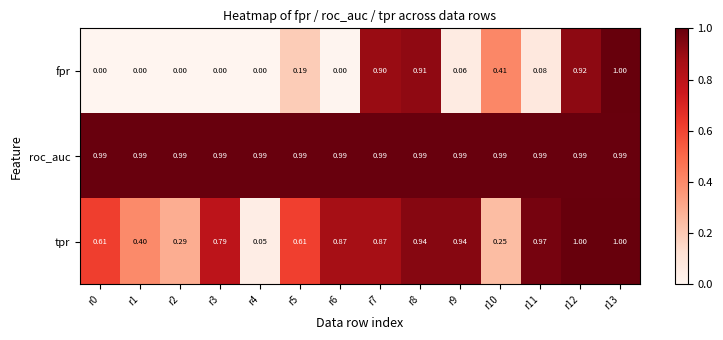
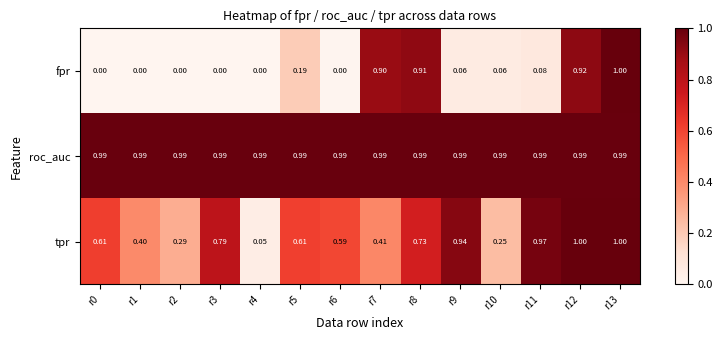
fpr, r10: 0.41 -> 0.06
tpr, r6: 0.87 -> 0.59
tpr, r7: 0.87 -> 0.41
tpr, r8: 0.94 -> 0.73
